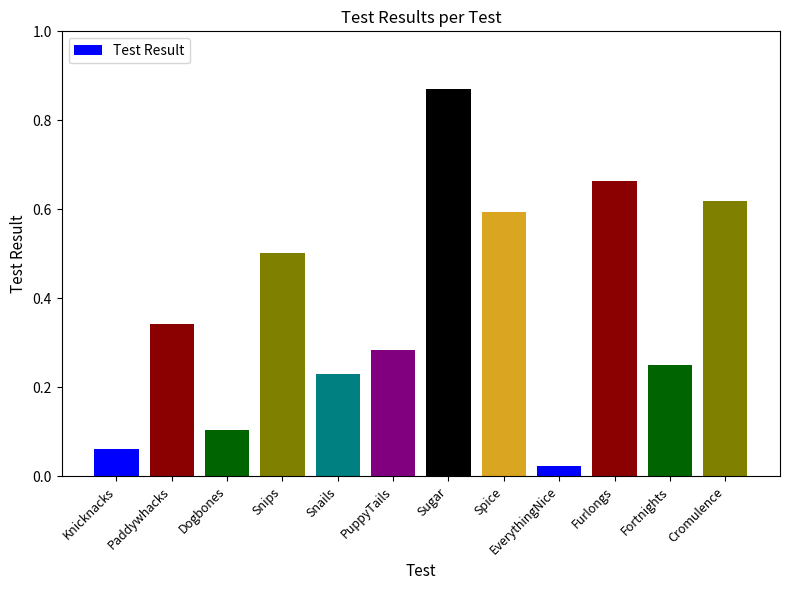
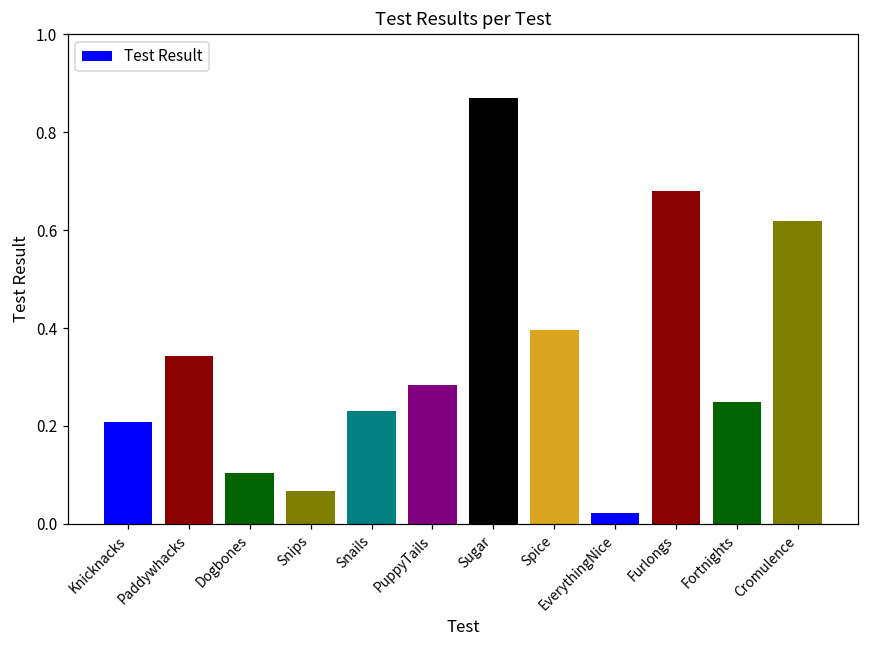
Knicknacks: 0.06 -> 0.21
Snips: 0.50 -> 0.07
Spice: 0.59 -> 0.40
Furlongs: 0.66 -> 0.68
